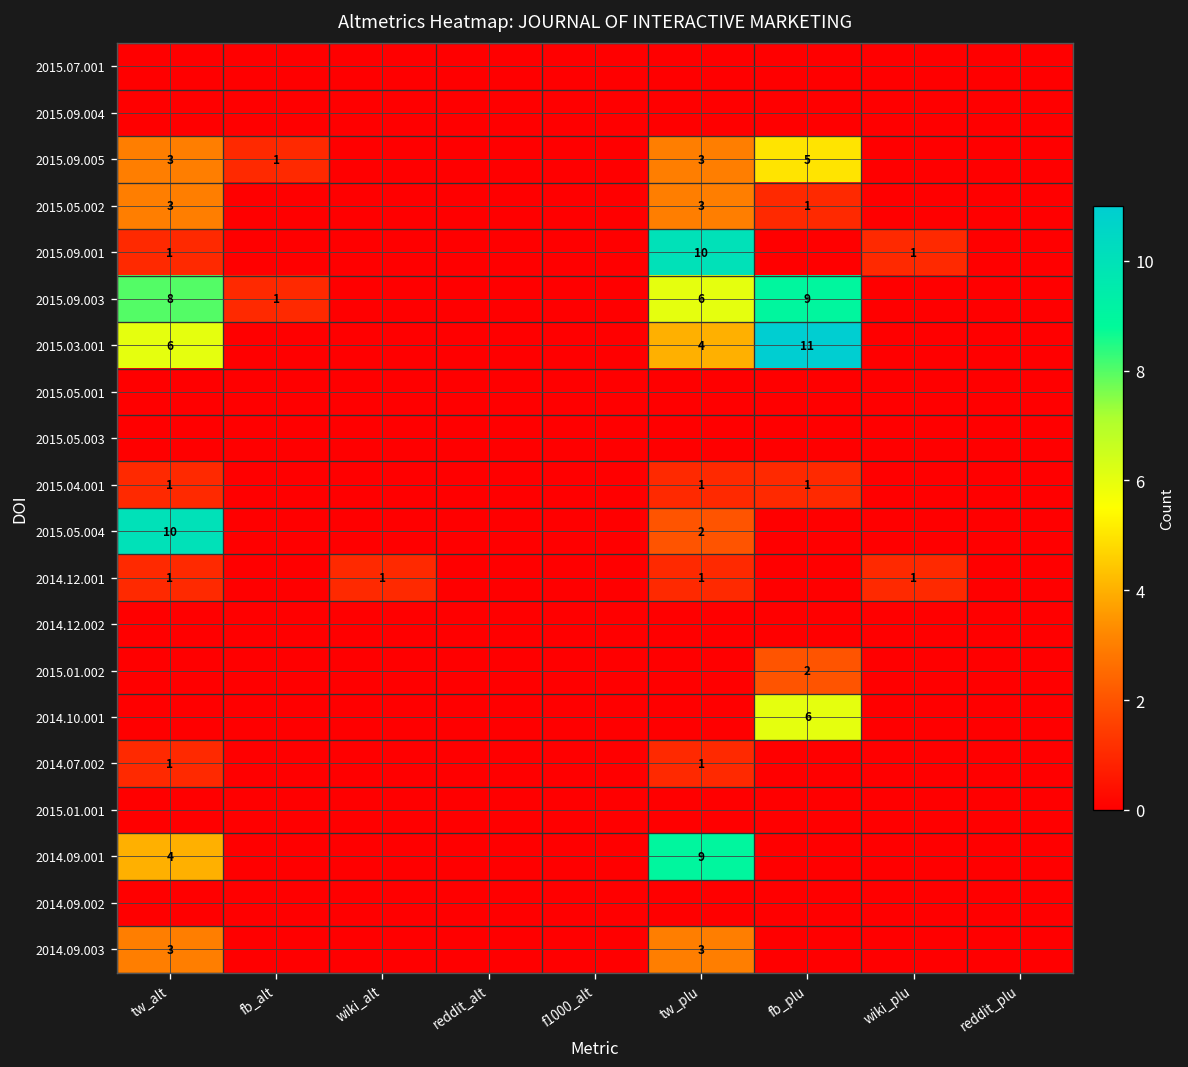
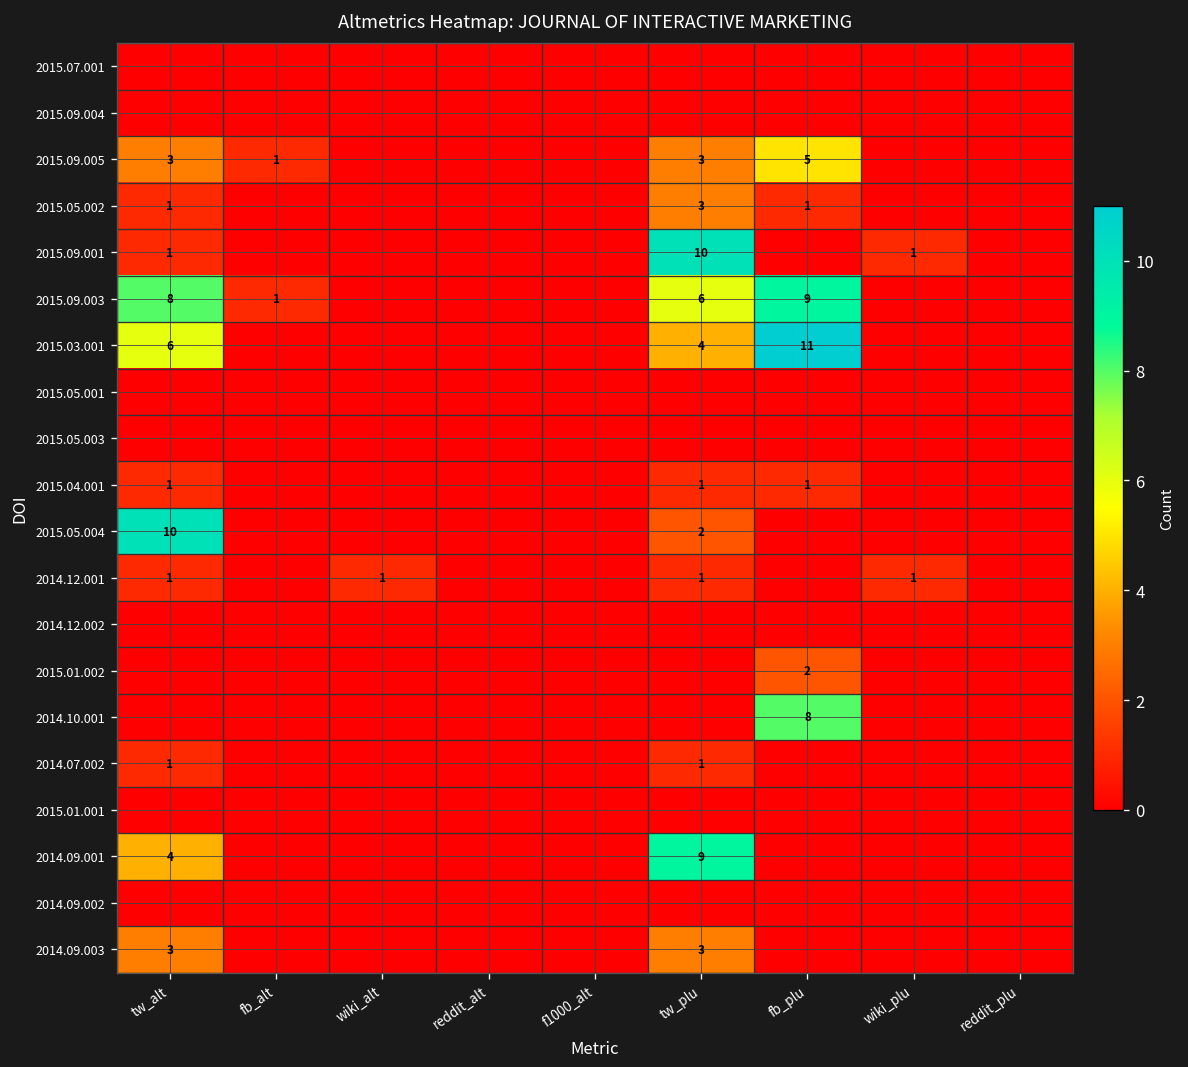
2015.05.002, tw_alt: 3 -> 1
2014.10.001, fb_plu: 6 -> 8
